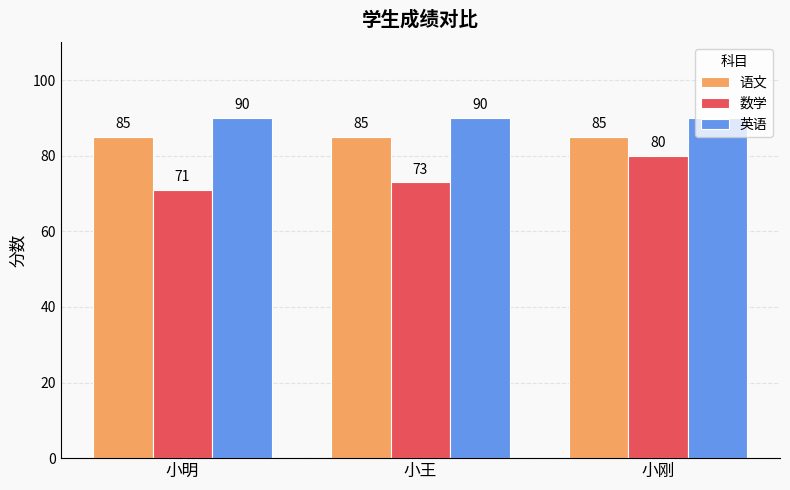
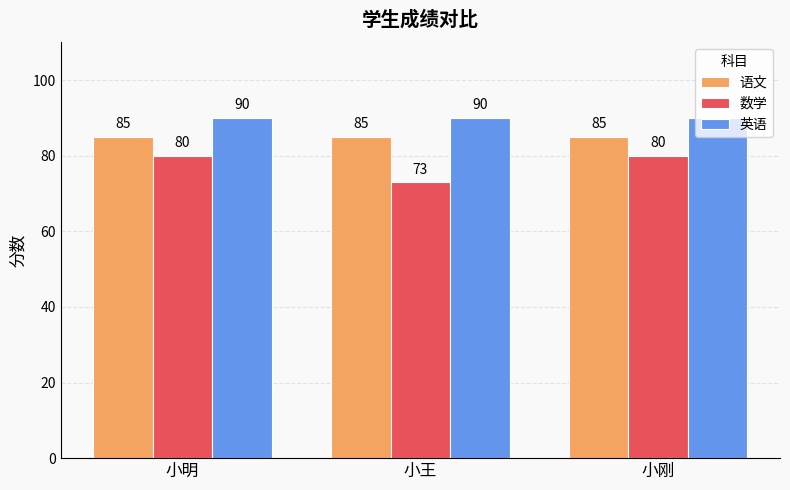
数学, 小明: 71 -> 80
